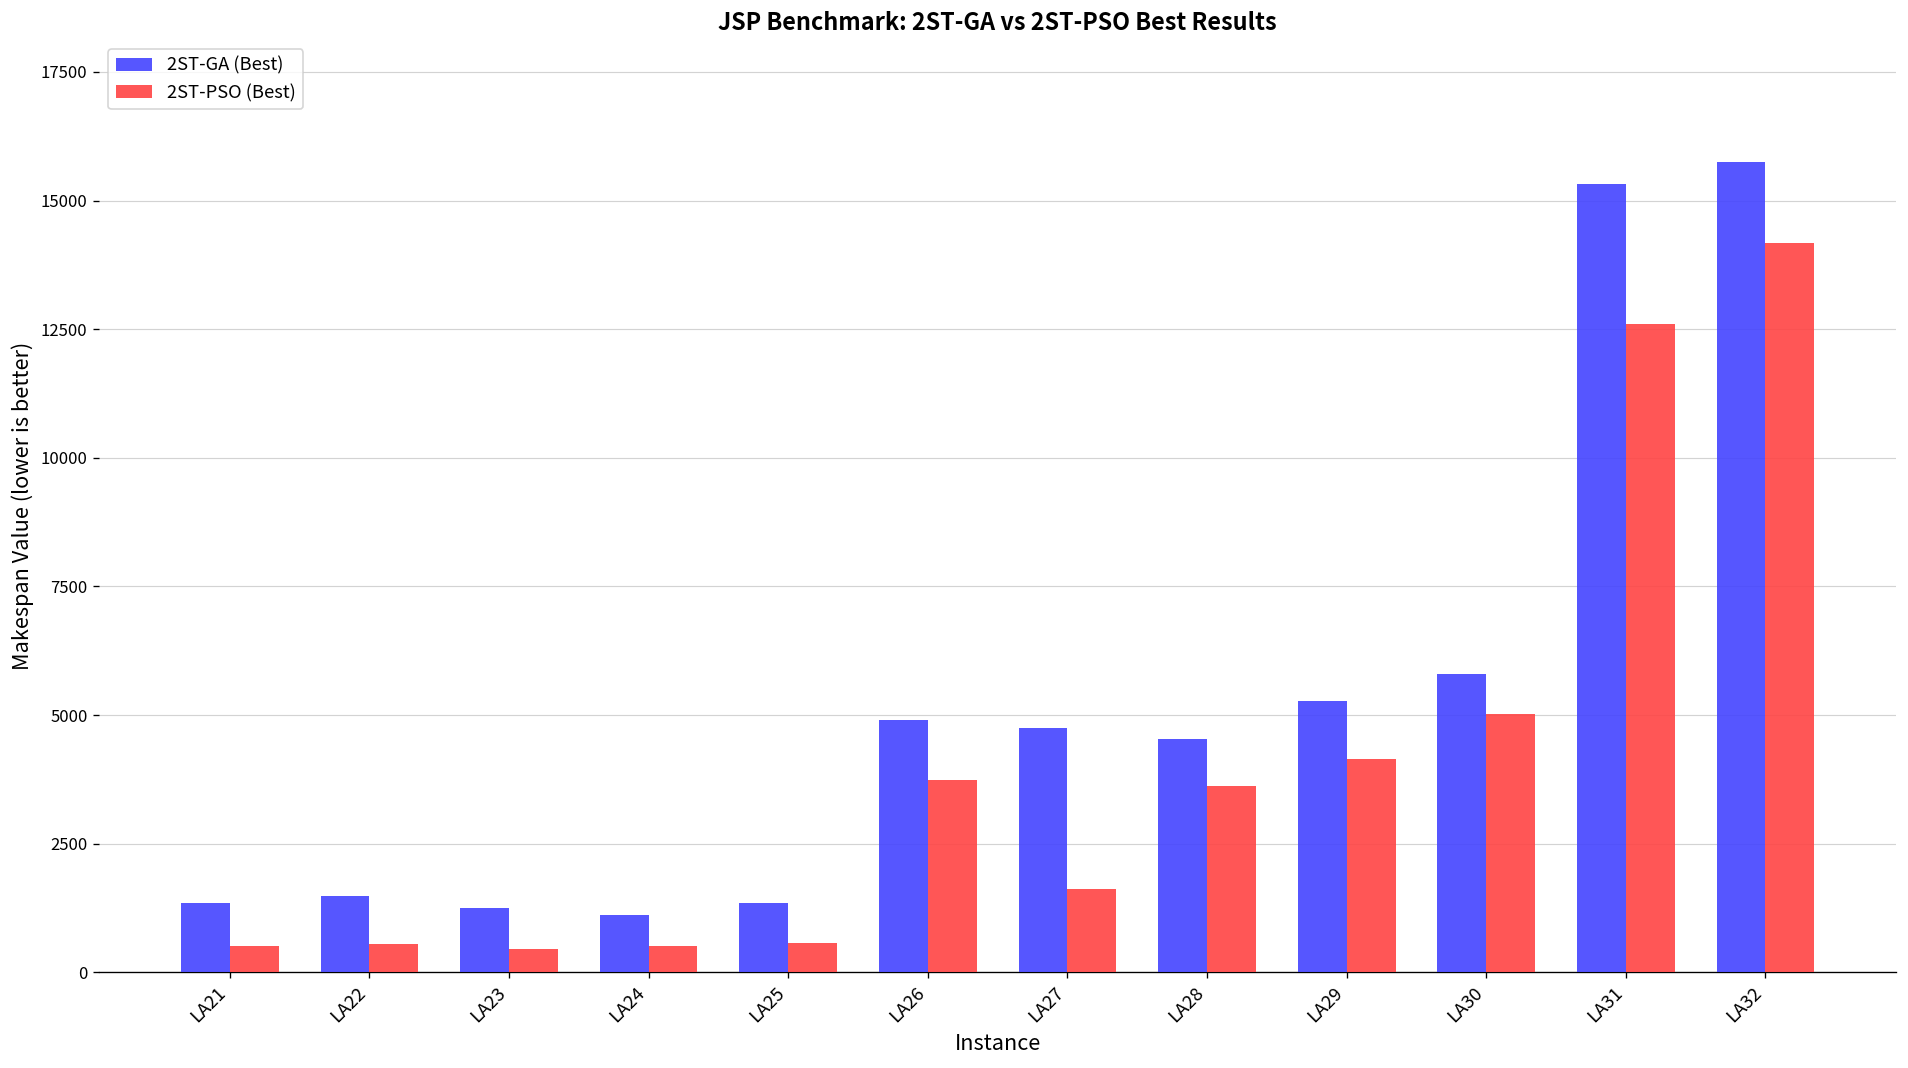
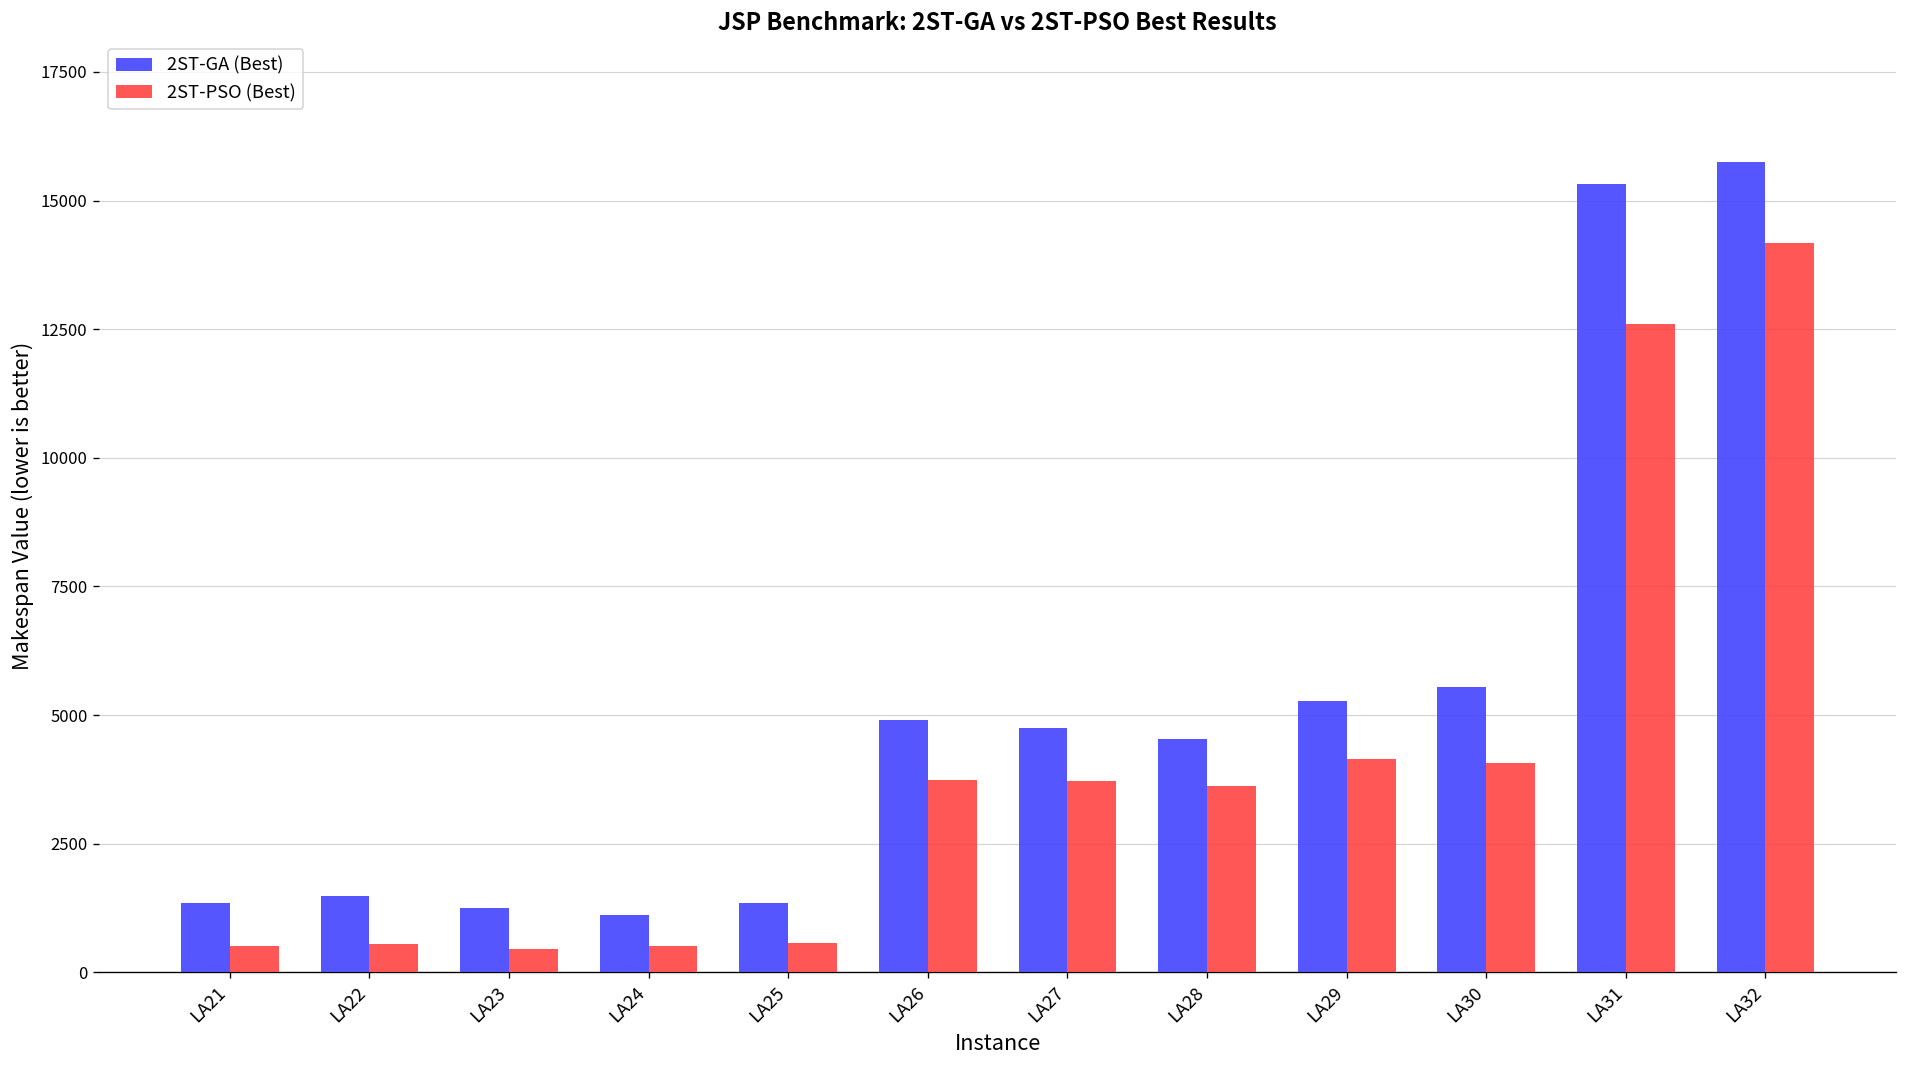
2ST-PSO (Best), LA27: 1600 -> 3700
2ST-GA (Best), LA30: 5800 -> 5500
2ST-PSO (Best), LA30: 5000 -> 4100
